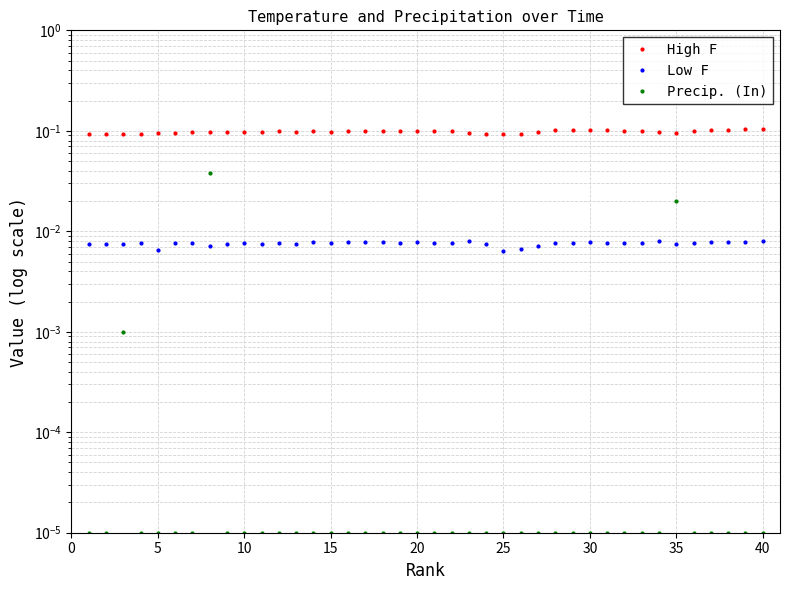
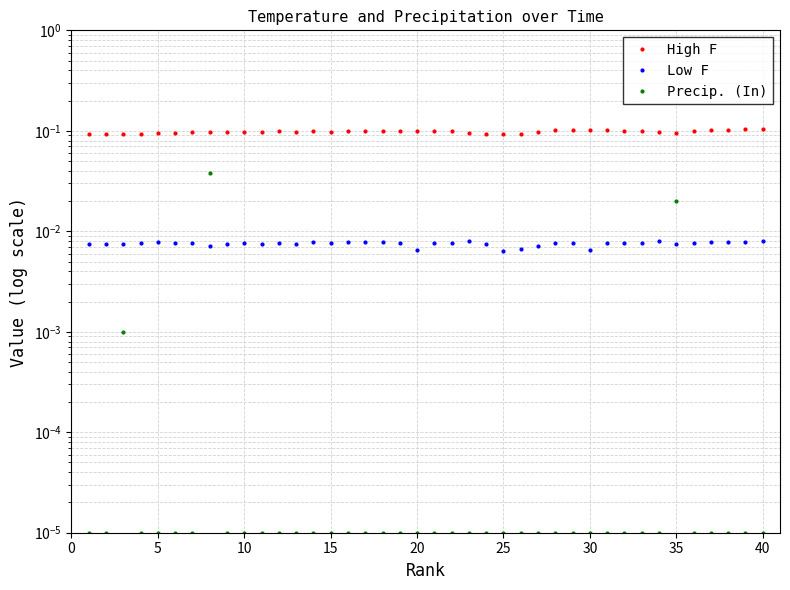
Low F, 5: 0.006 -> 0.008
Low F, 20: 0.008 -> 0.006
Low F, 30: 0.008 -> 0.006
